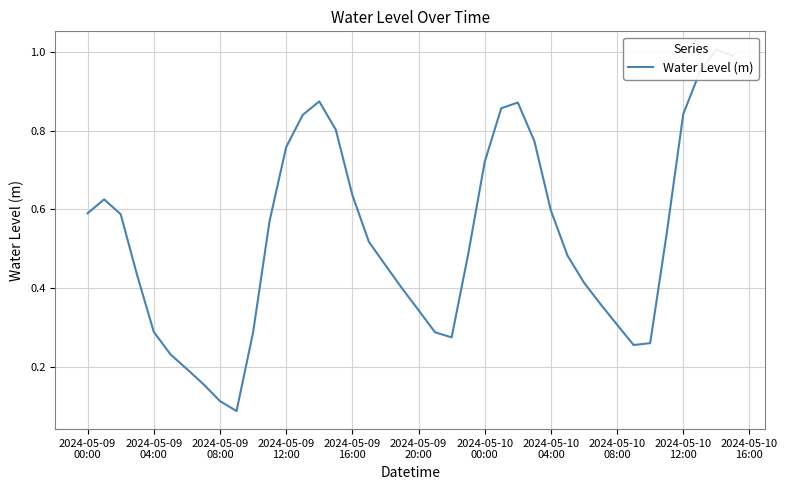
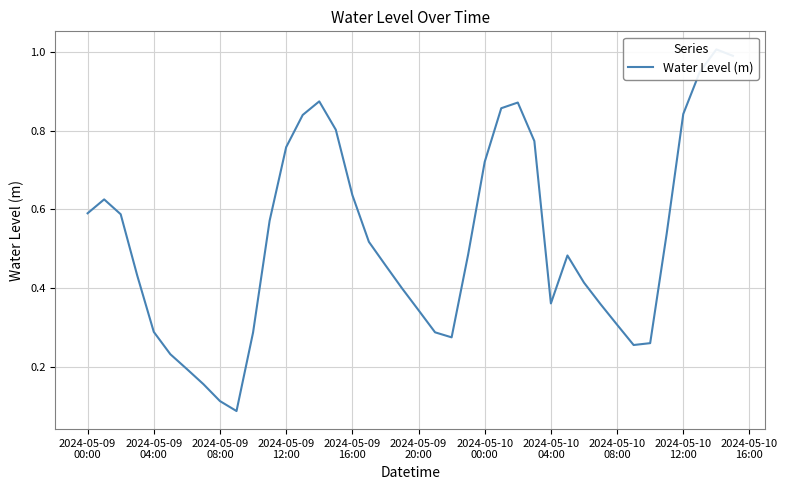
2024-05-10 04:00: 0.60 -> 0.36
